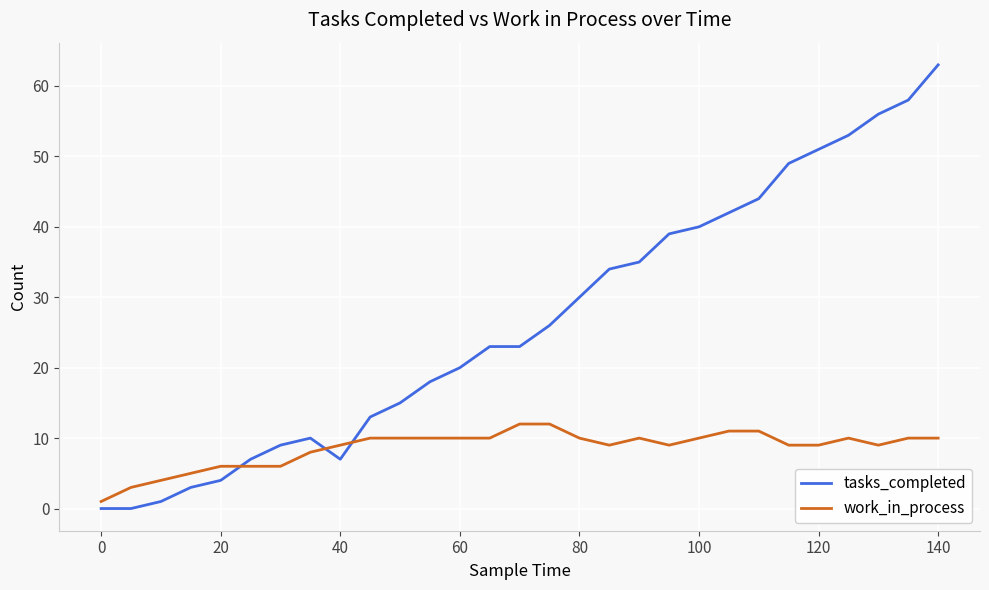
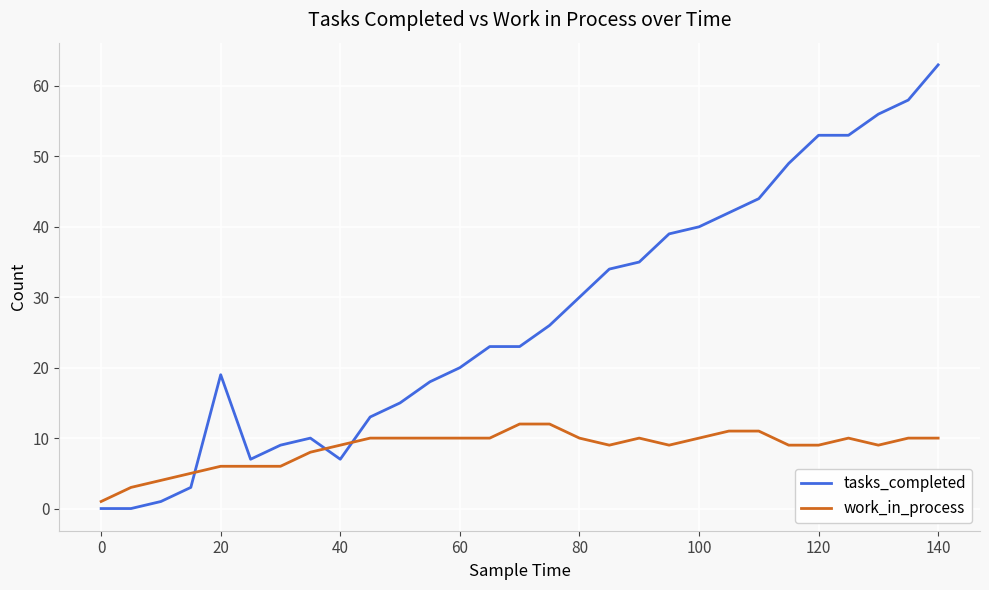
tasks_completed, 20: 4 -> 19
tasks_completed, 120: 51 -> 53
